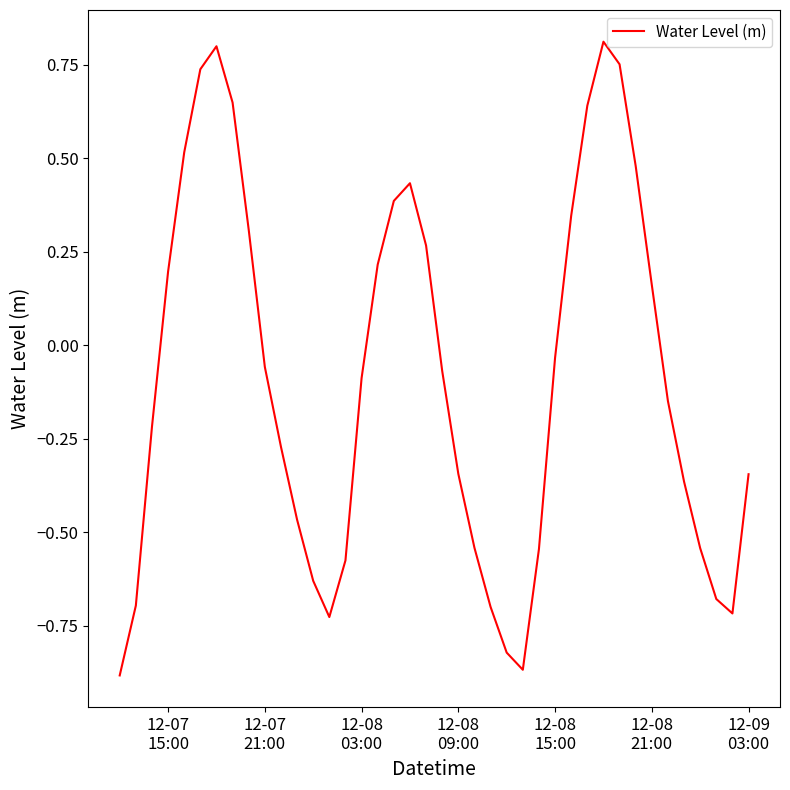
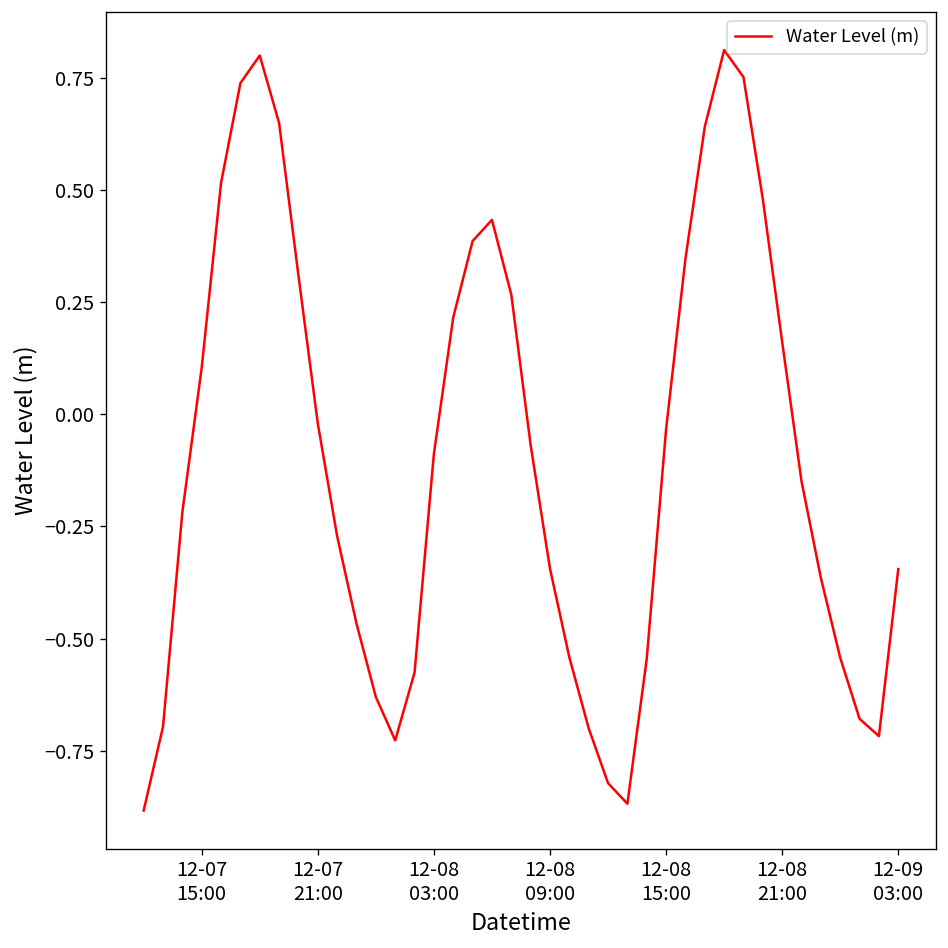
12-07 15:00: 0.20 -> 0.10
12-07 21:00: -0.06 -> -0.02
